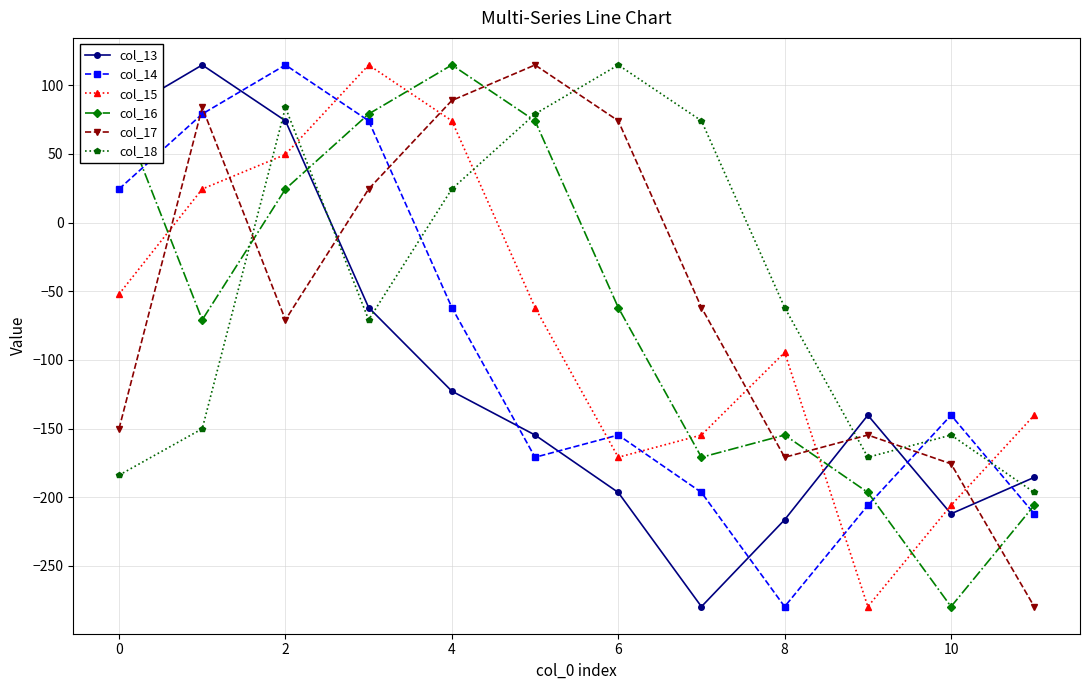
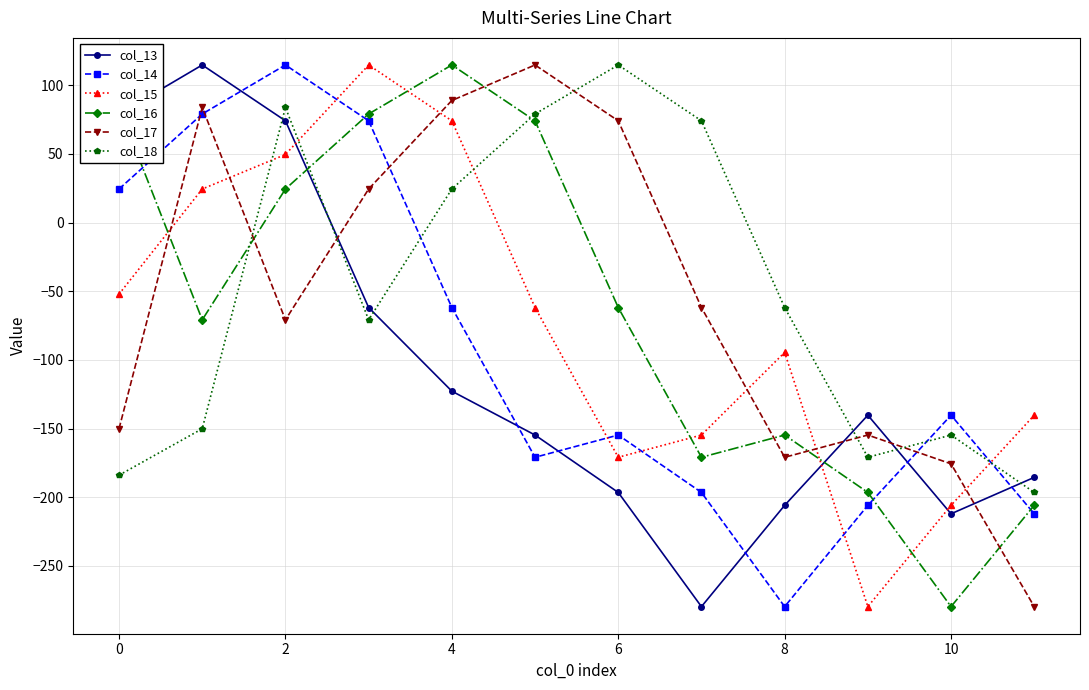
col_13, 8: -216 -> -206
